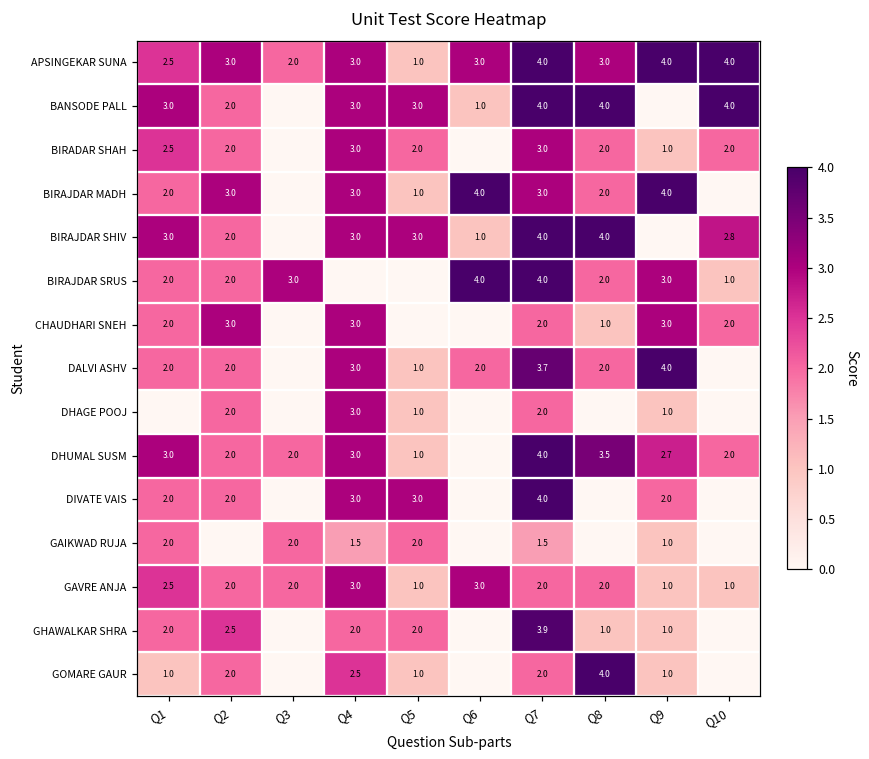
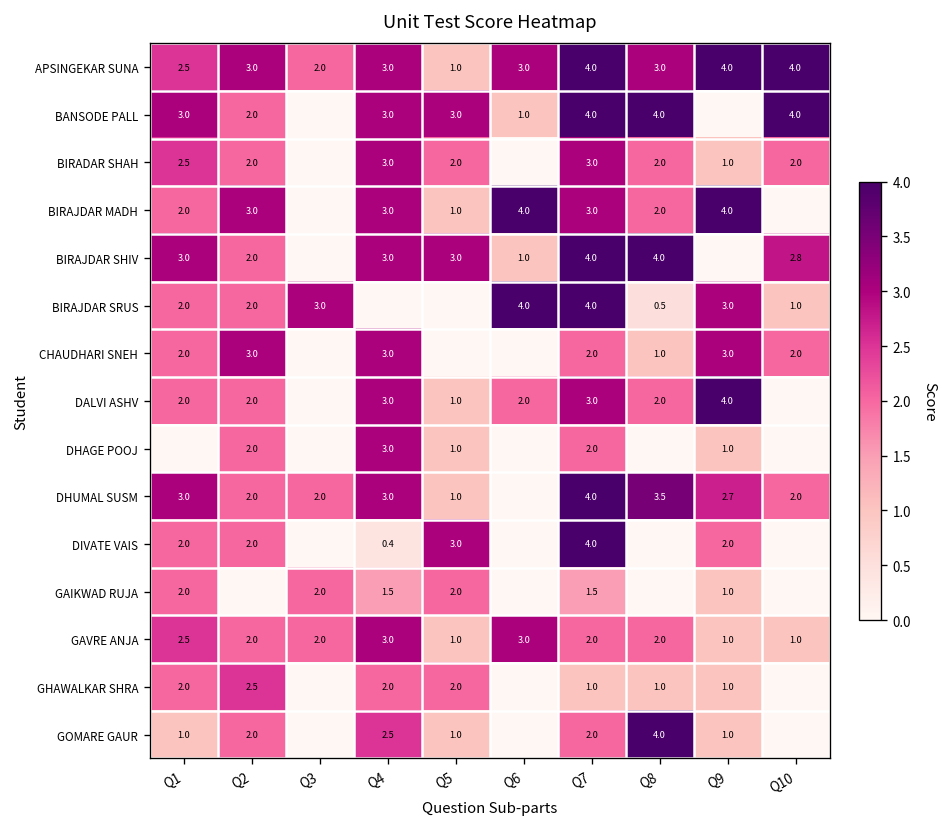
BIRAJDAR SRUS, Q8: 2.0 -> 0.5
DALVI ASHV, Q7: 3.7 -> 3.0
DIVATE VAIS, Q4: 3.0 -> 0.4
GHAWALKAR SHRA, Q7: 3.9 -> 1.0
